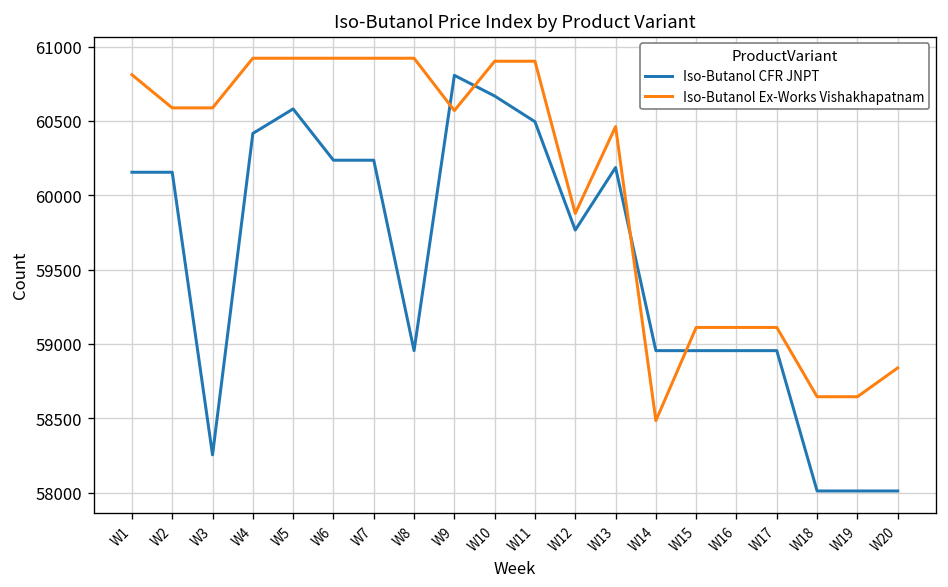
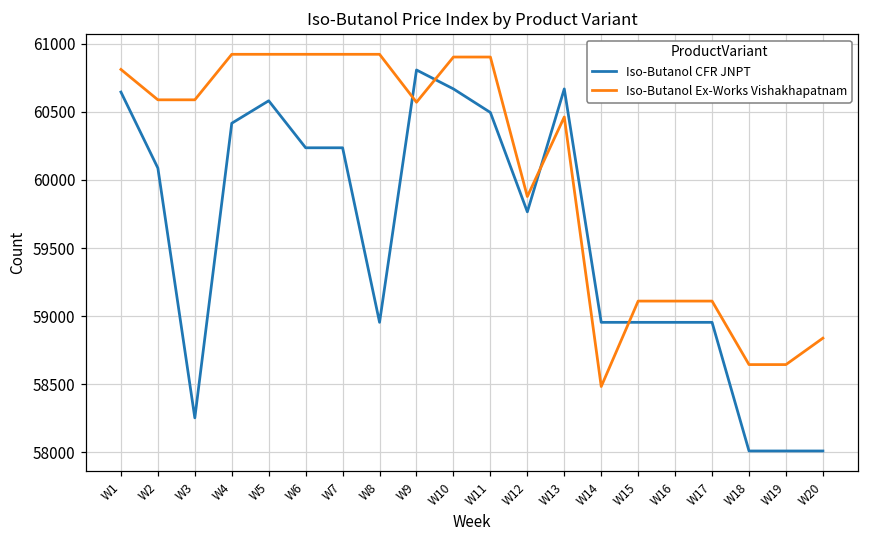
Iso-Butanol CFR JNPT, W1: 60160 -> 60650
Iso-Butanol CFR JNPT, W2: 60160 -> 60090
Iso-Butanol CFR JNPT, W13: 60190 -> 60670
